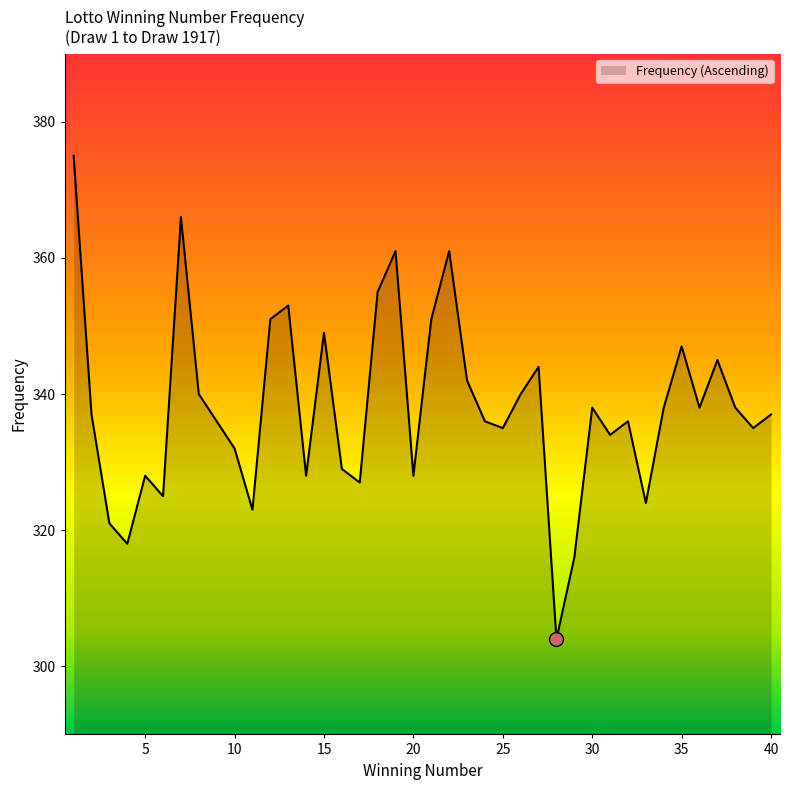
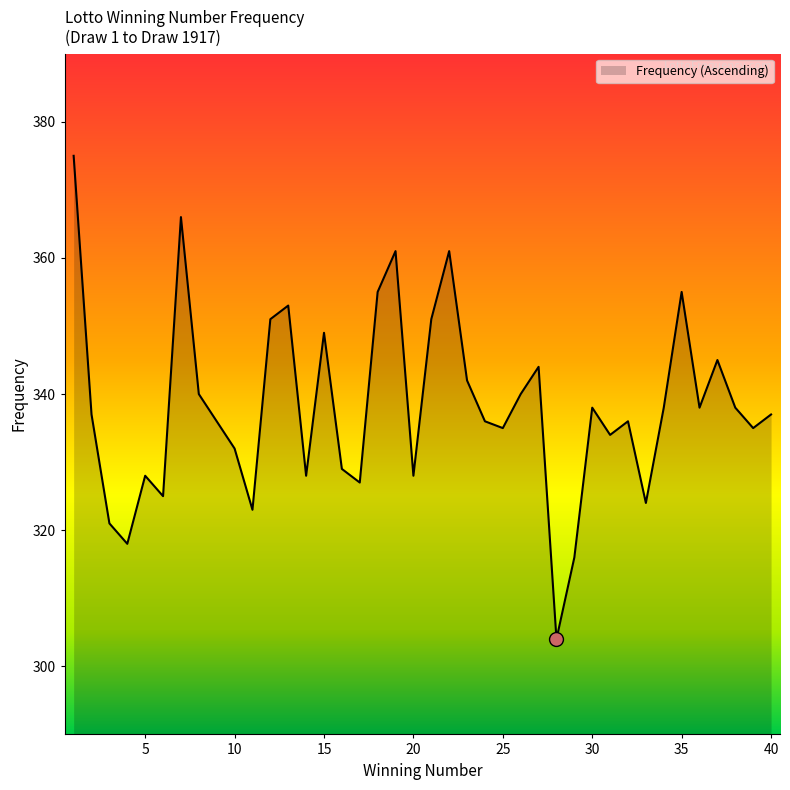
Frequency (Ascending), 35: 347 -> 355
